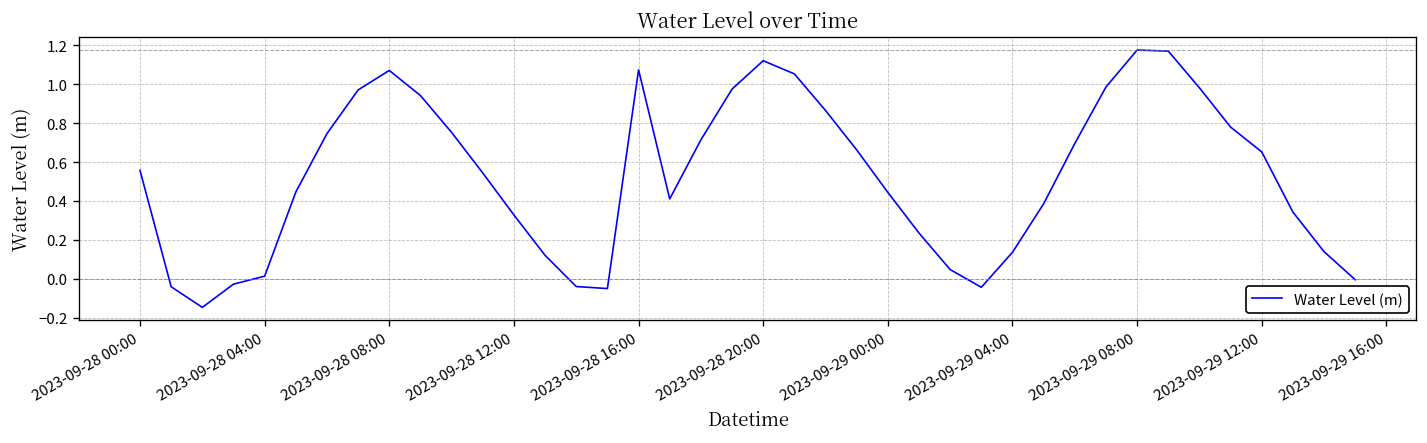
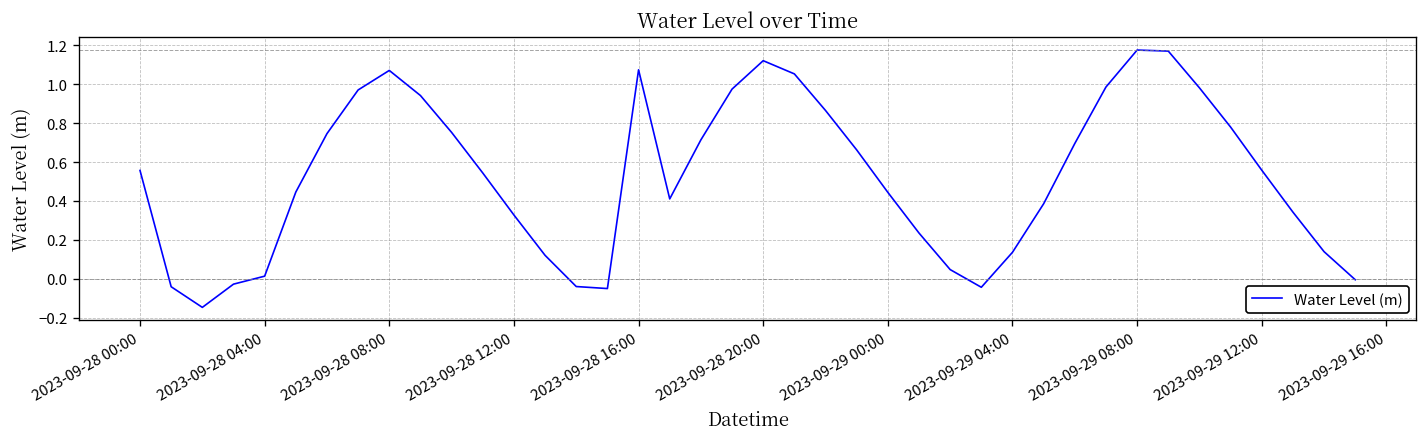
2023-09-29 12:00: 0.65 -> 0.56
